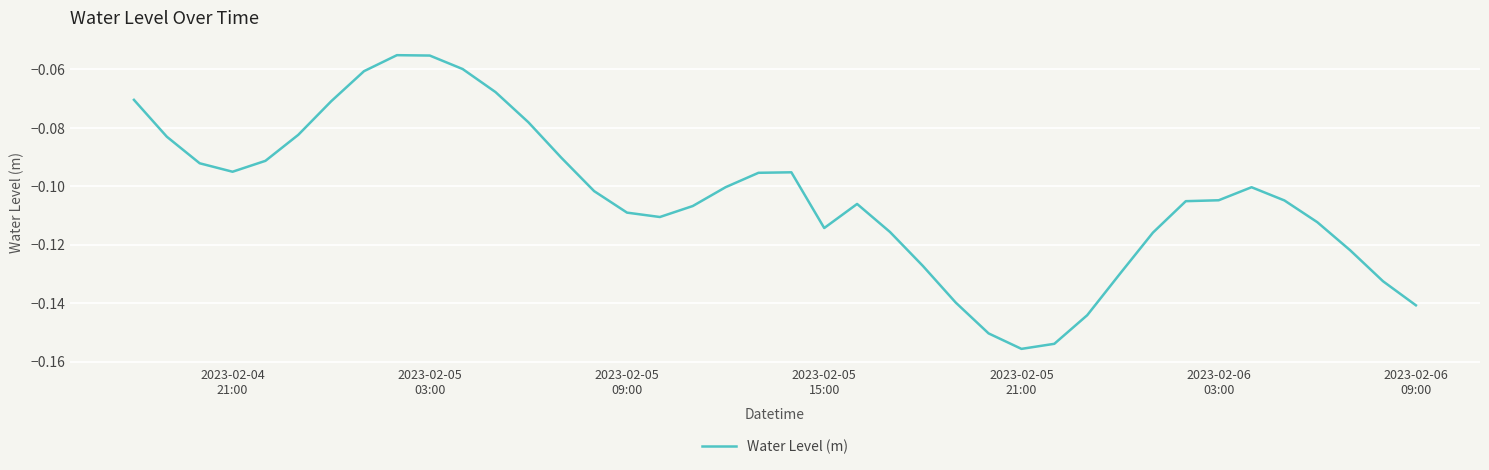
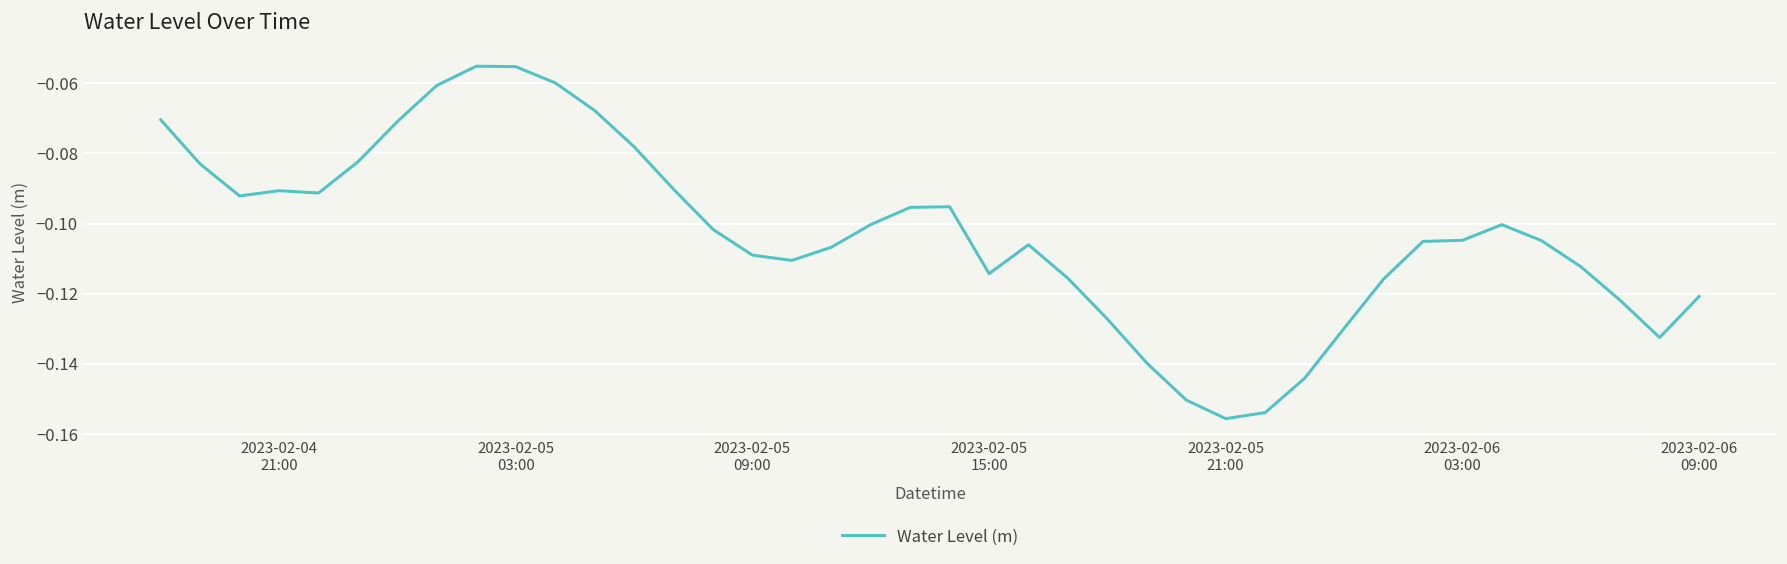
2023-02-04 21:00: -0.095 -> -0.091
2023-02-06 09:00: -0.141 -> -0.121
